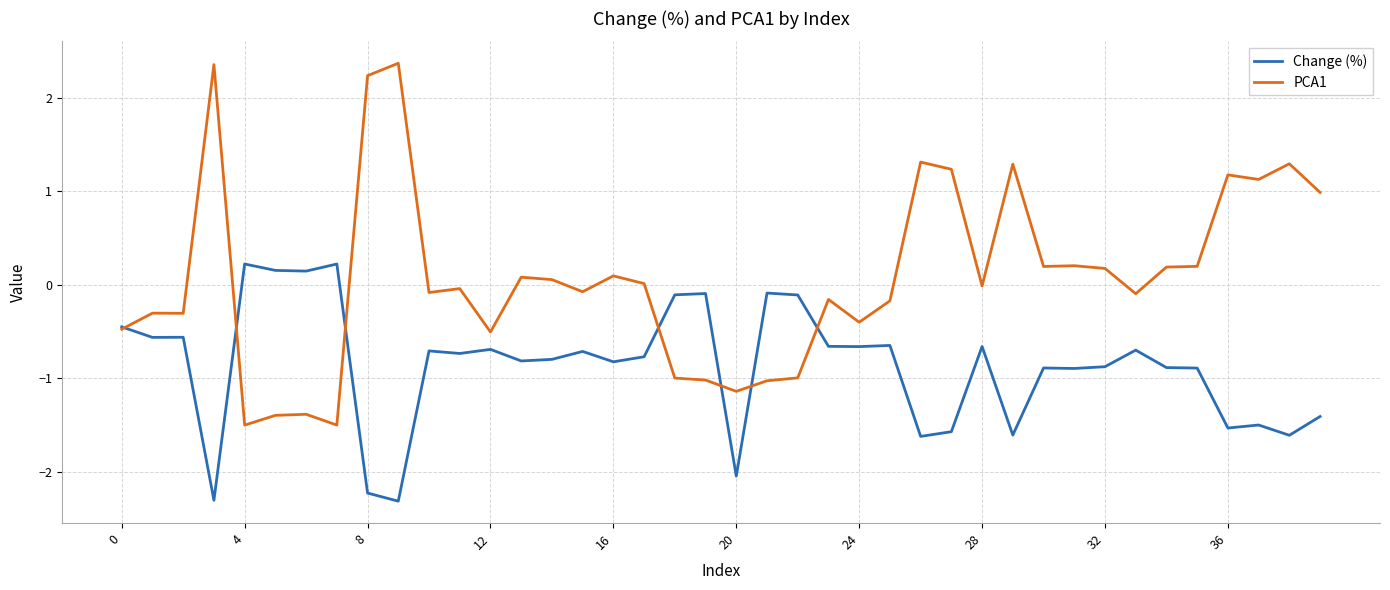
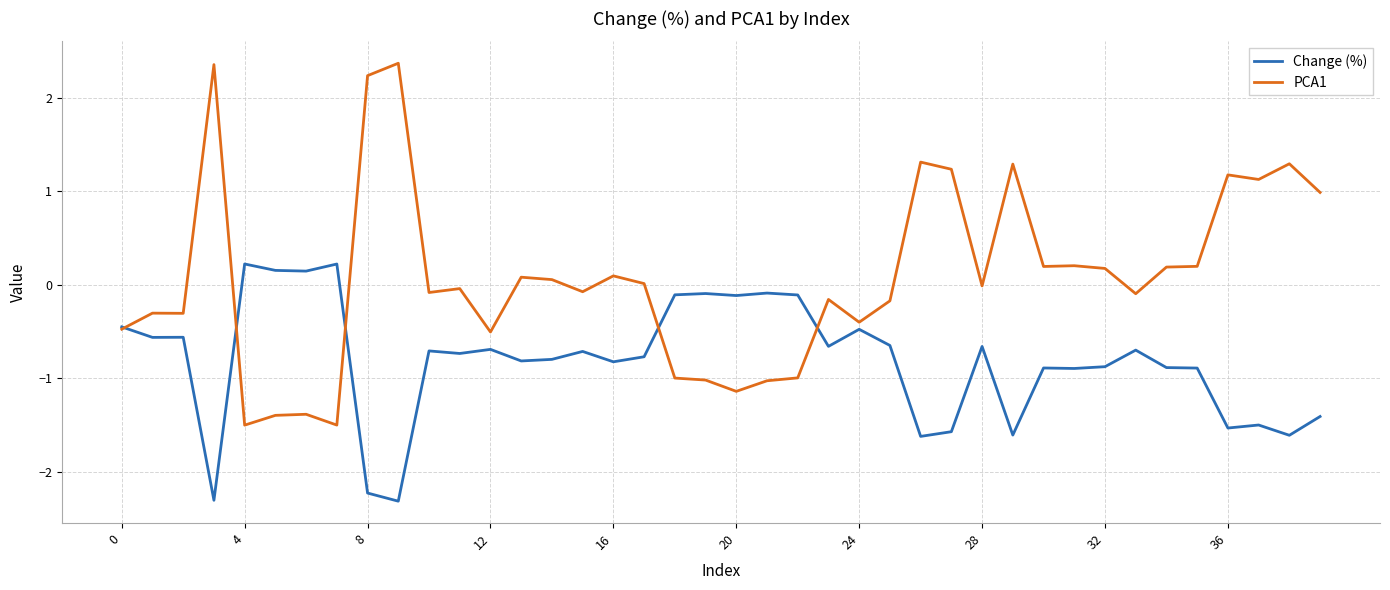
Change (%), 20: -2.0 -> -0.1
Change (%), 24: -0.7 -> -0.5
